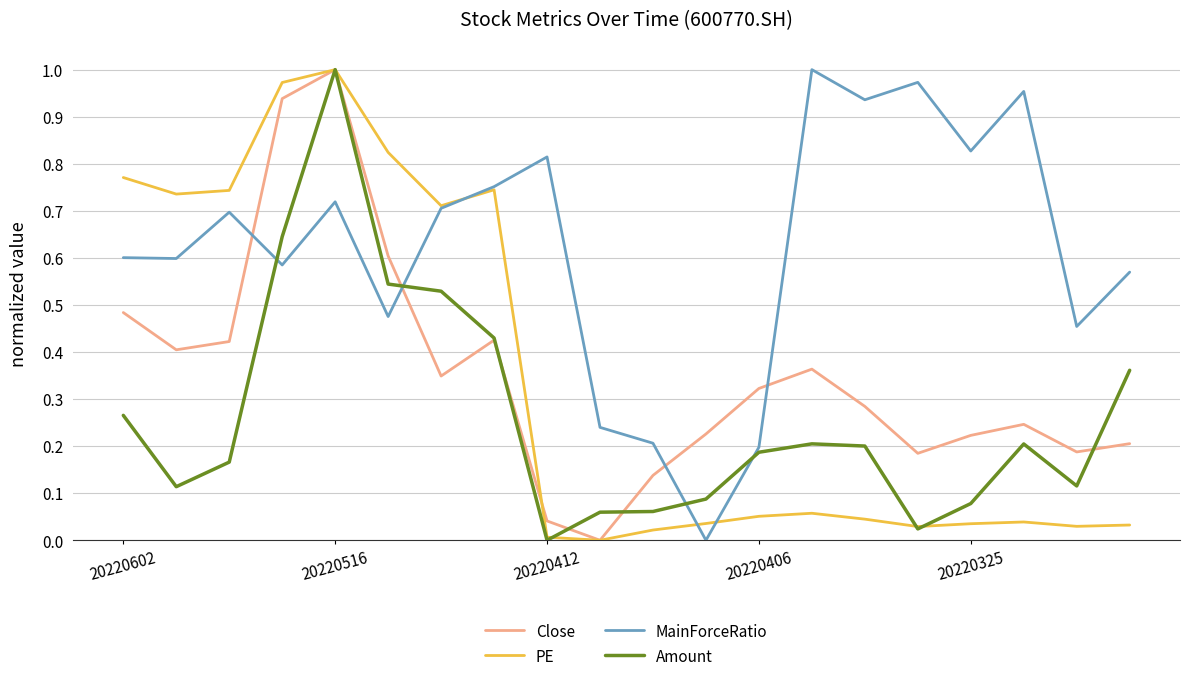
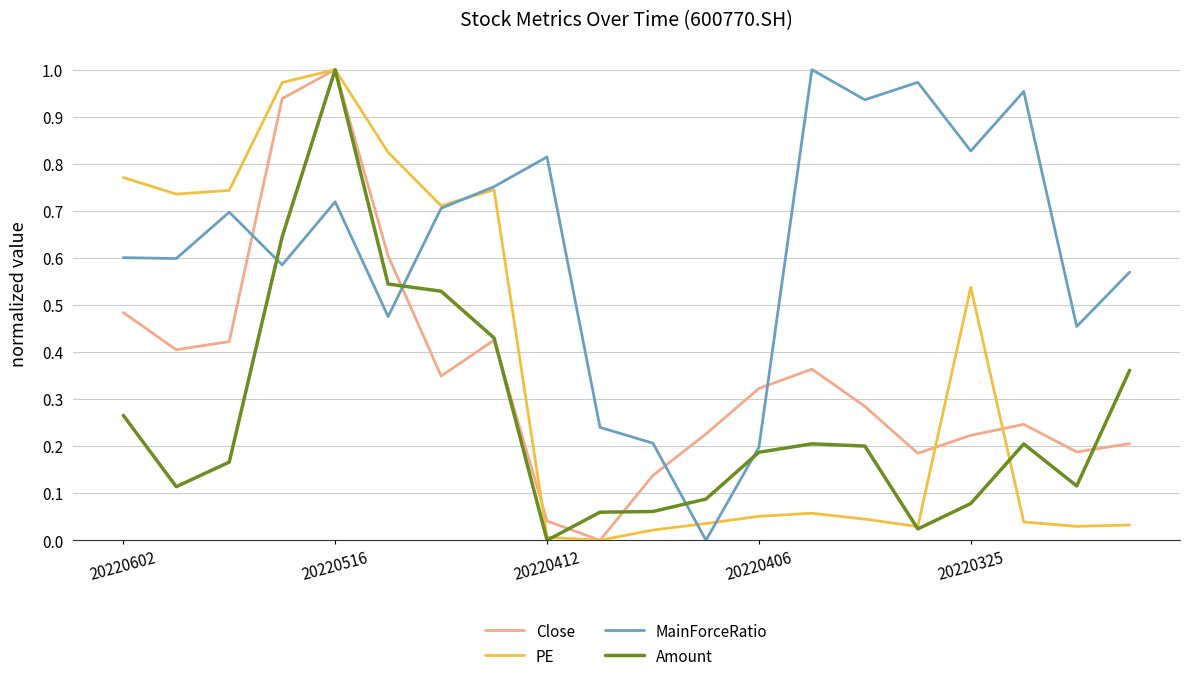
PE, 20220325: 0.04 -> 0.54
